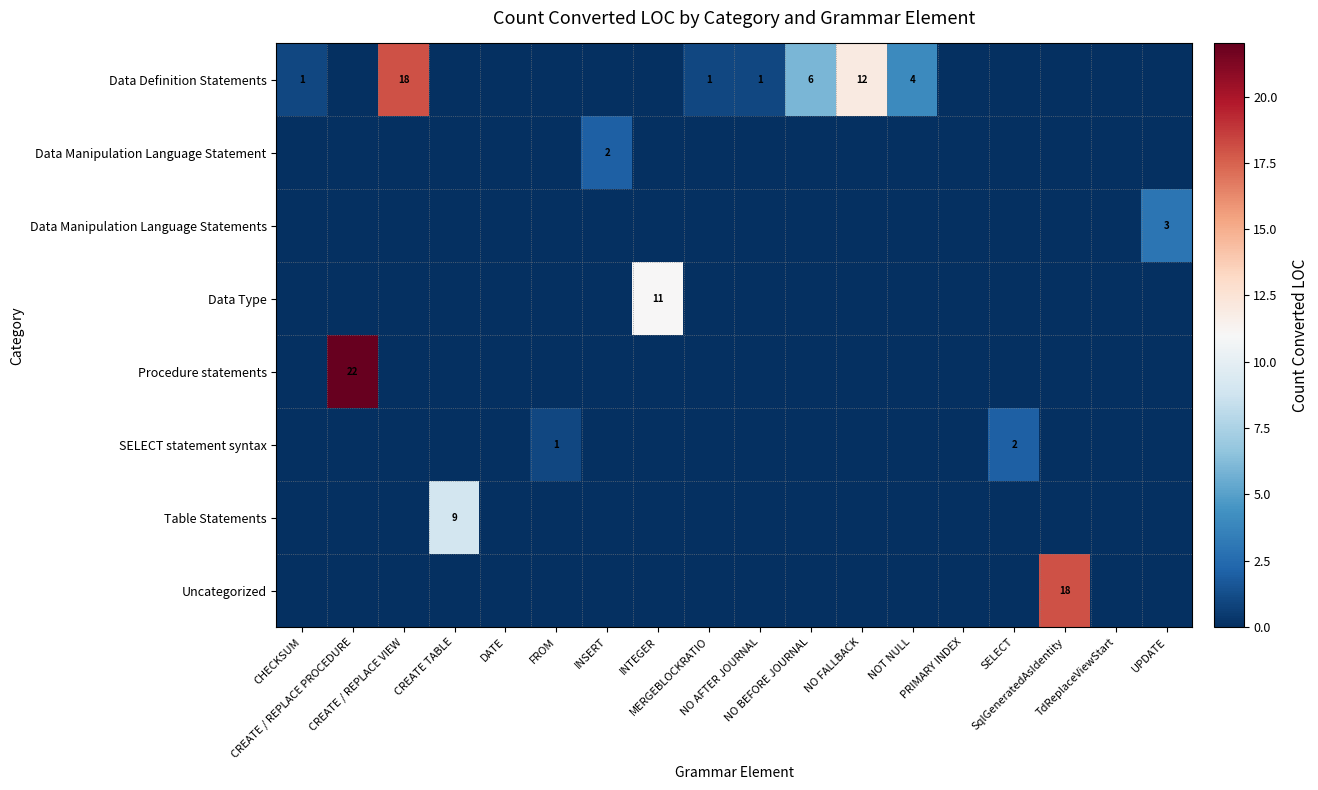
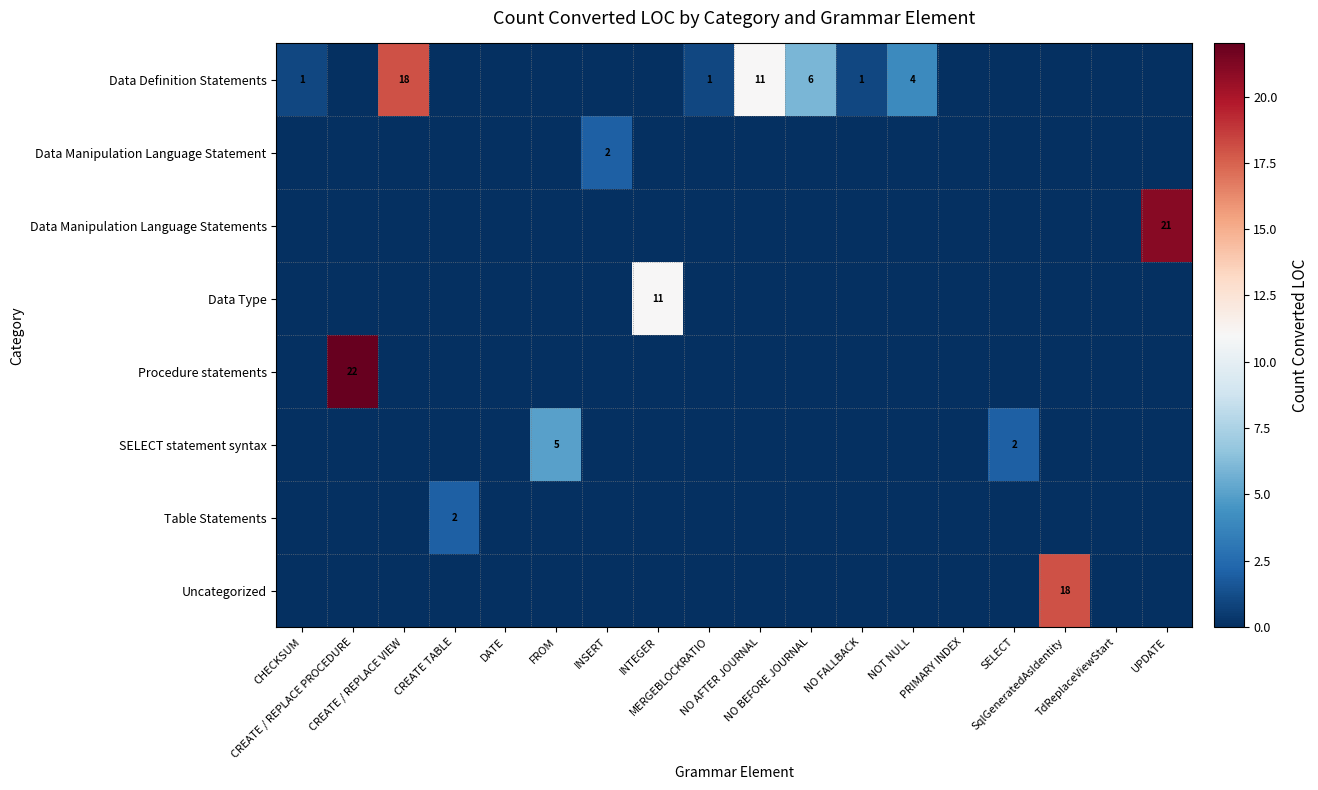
Data Definition Statements, NO AFTER JOURNAL: 1 -> 11
Data Definition Statements, NO FALLBACK: 12 -> 1
Data Manipulation Language Statements, UPDATE: 3 -> 21
SELECT statement syntax, FROM: 1 -> 5
Table Statements, CREATE TABLE: 9 -> 2
